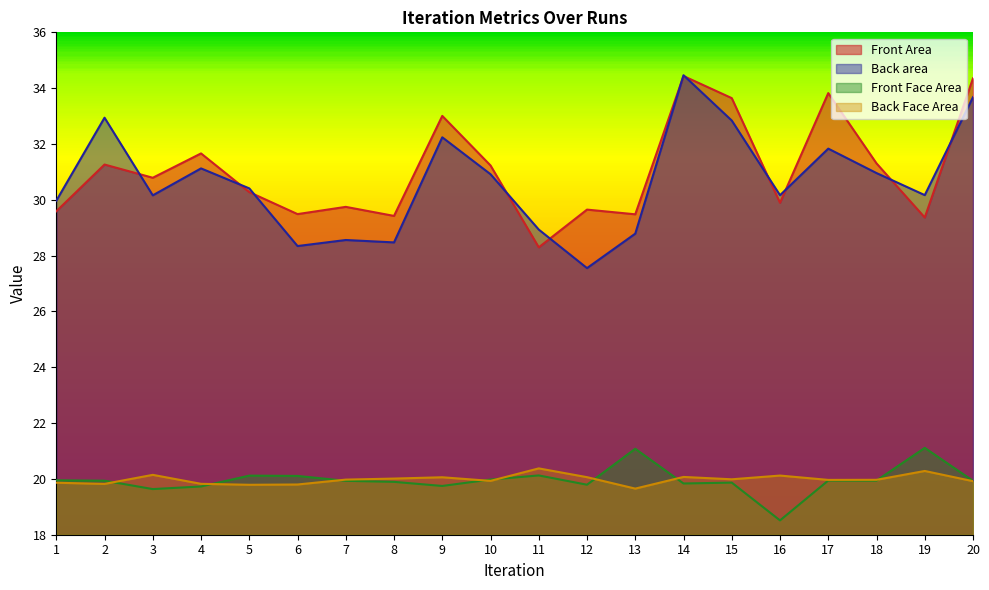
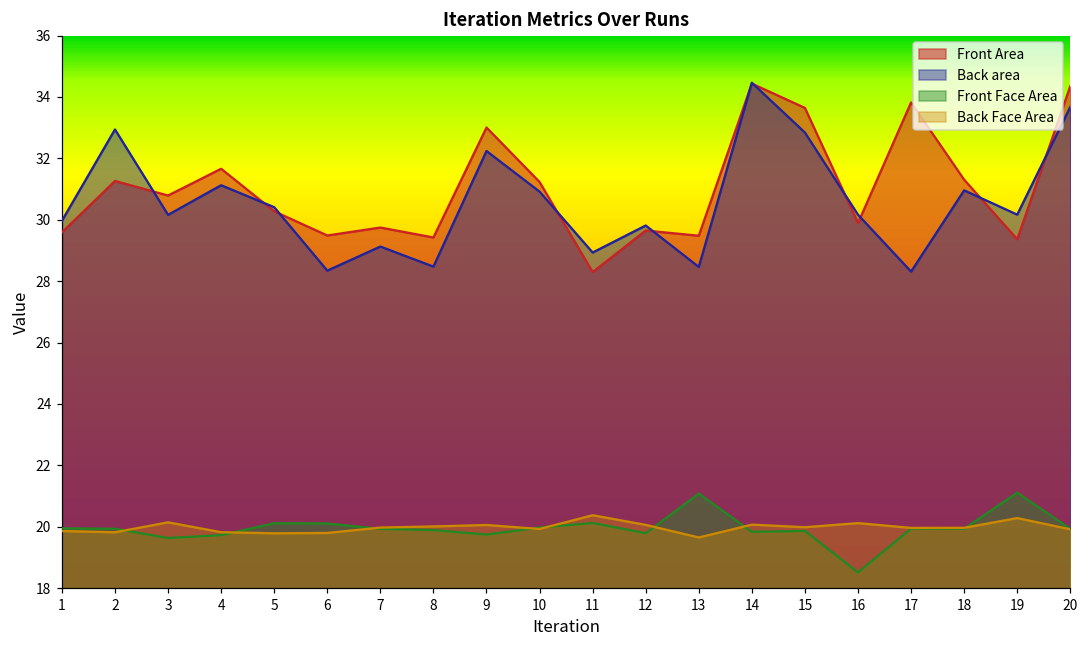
Back area, 7: 28.6 -> 29.1
Back area, 12: 27.6 -> 29.8
Back area, 13: 28.8 -> 28.5
Back area, 17: 31.8 -> 28.3
